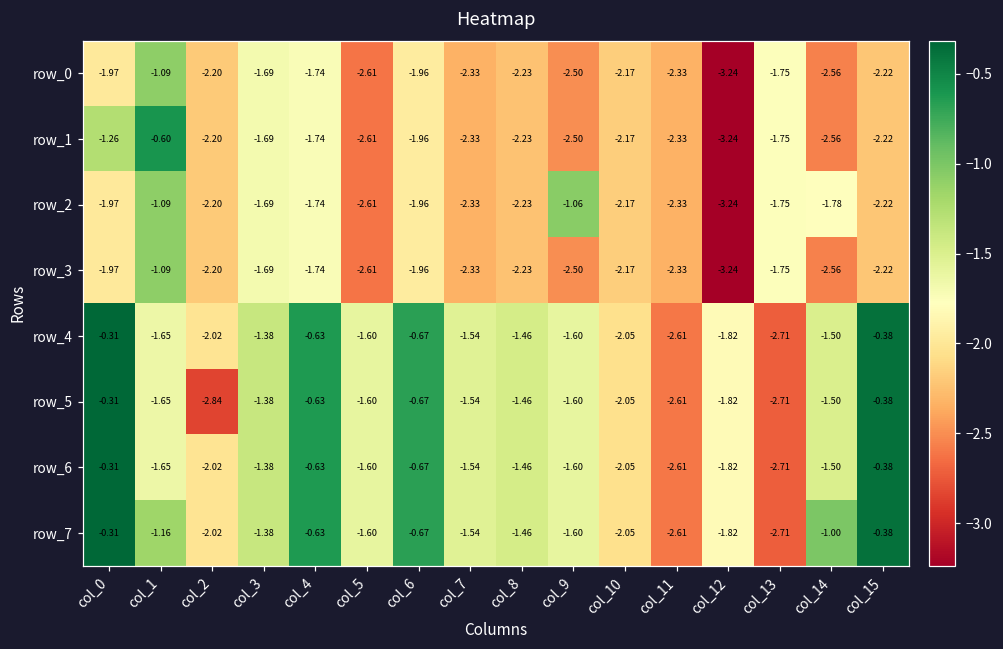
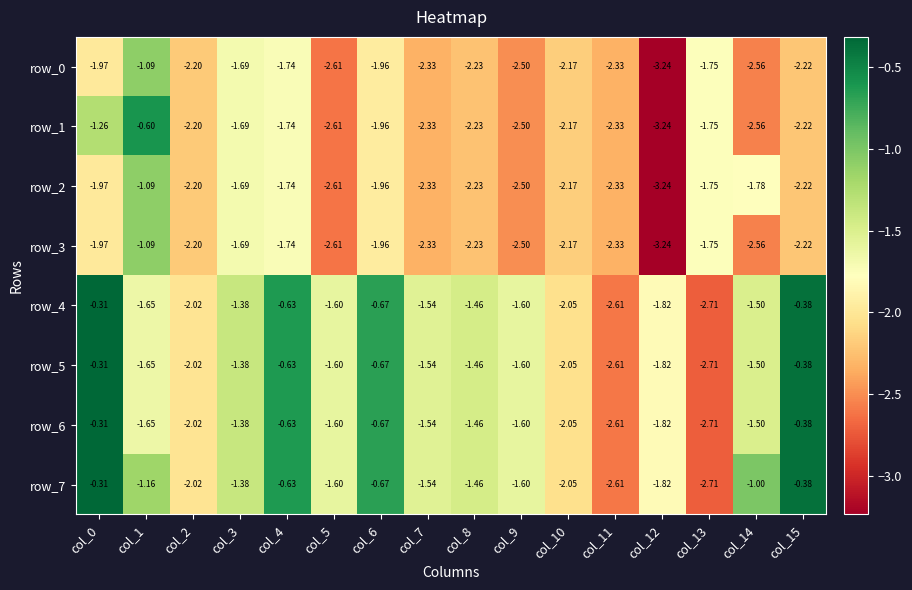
row_2, col_9: -1.06 -> -2.50
row_5, col_2: -2.84 -> -2.02
